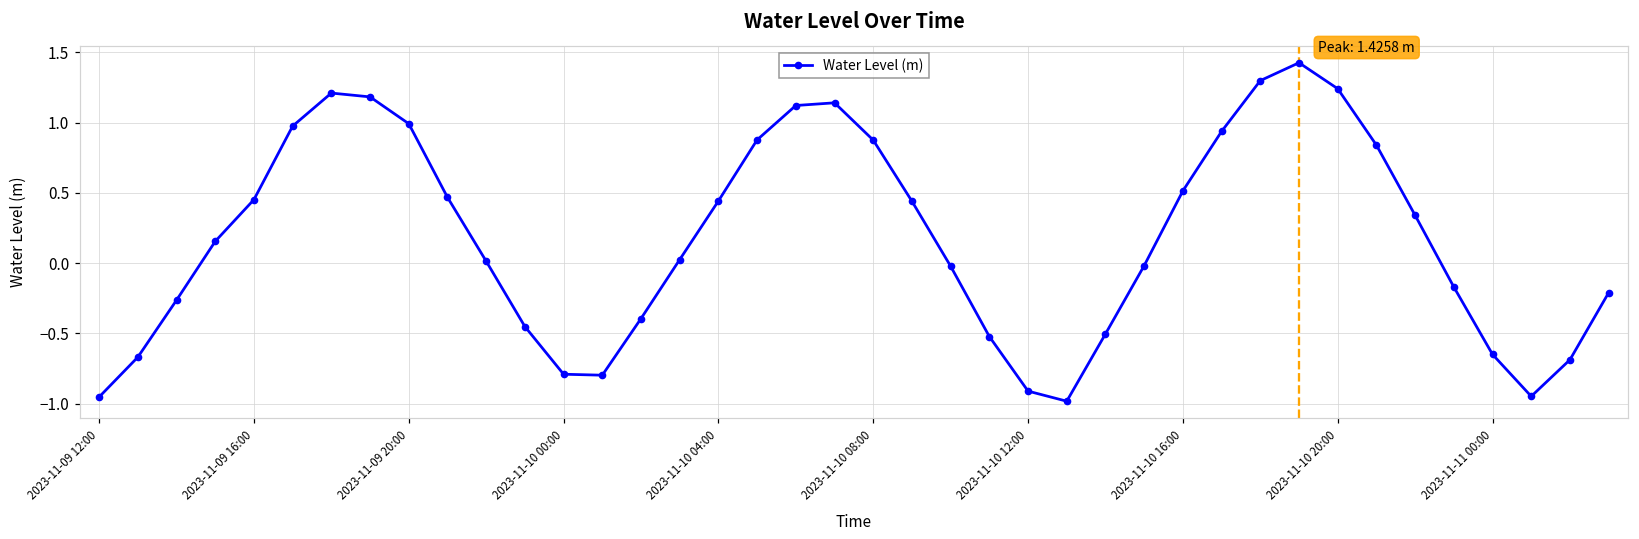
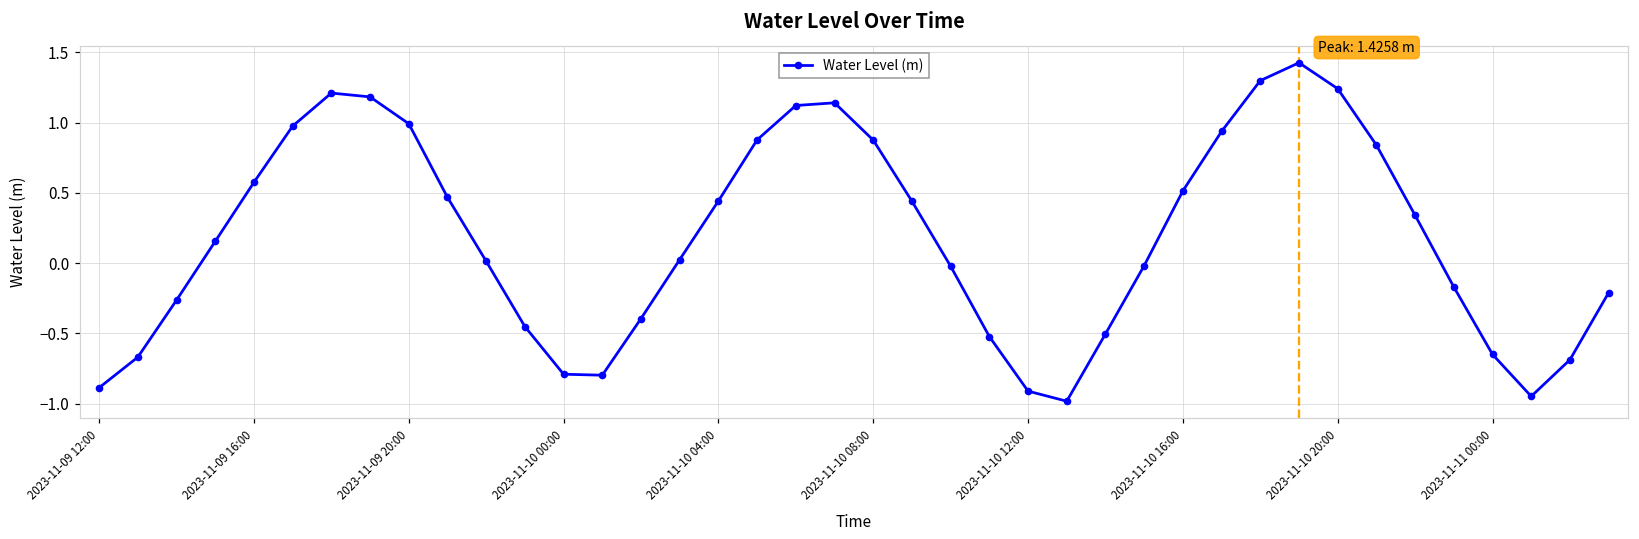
2023-11-09 12:00: -0.95 -> -0.89
2023-11-09 16:00: 0.45 -> 0.58
